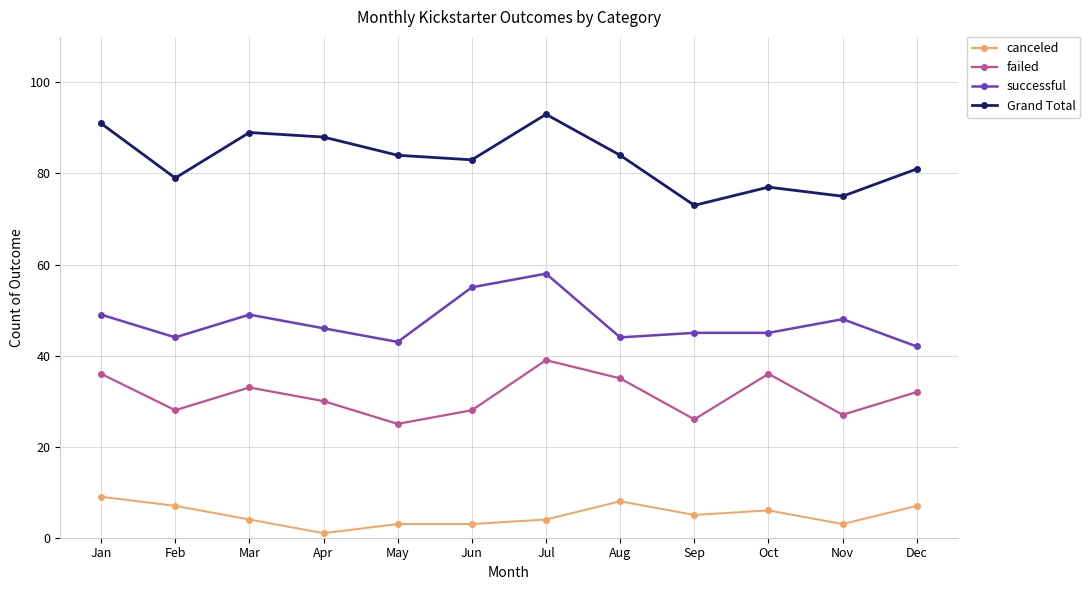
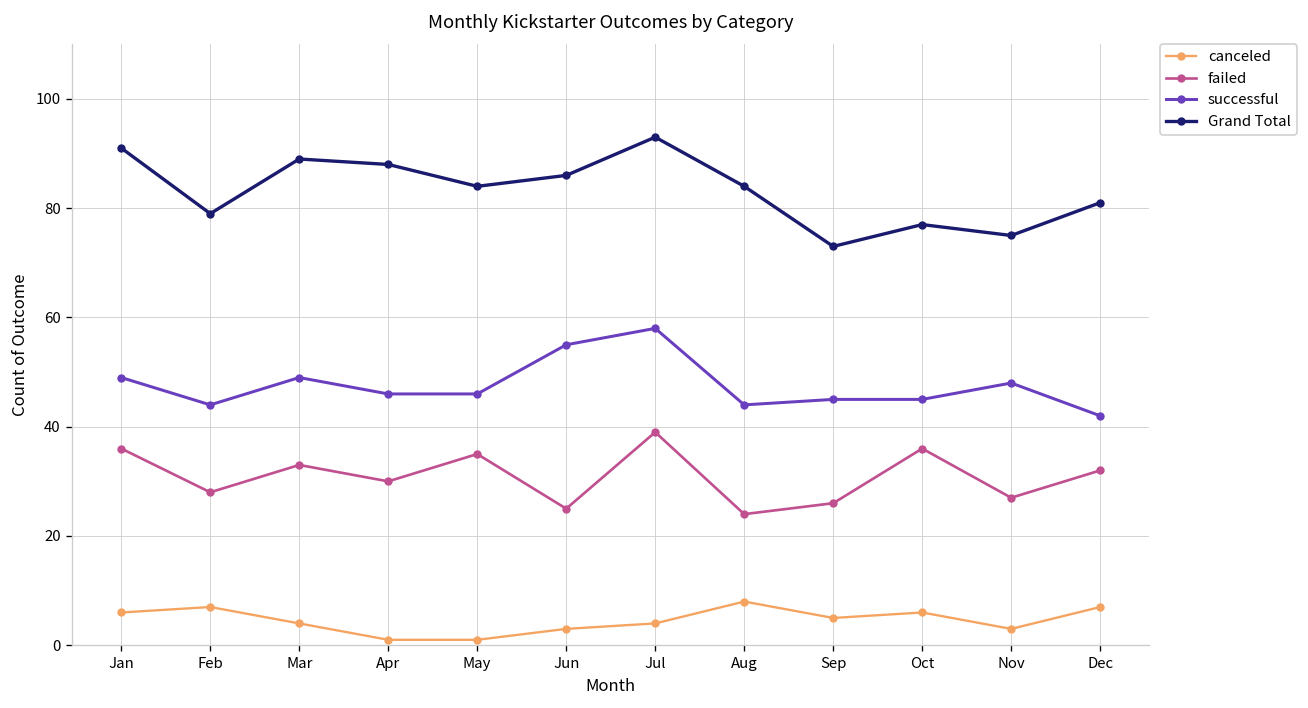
canceled, Jan: 9 -> 6
canceled, May: 3 -> 1
failed, May: 25 -> 35
successful, May: 43 -> 46
failed, Jun: 28 -> 25
Grand Total, Jun: 83 -> 86
failed, Aug: 35 -> 24
